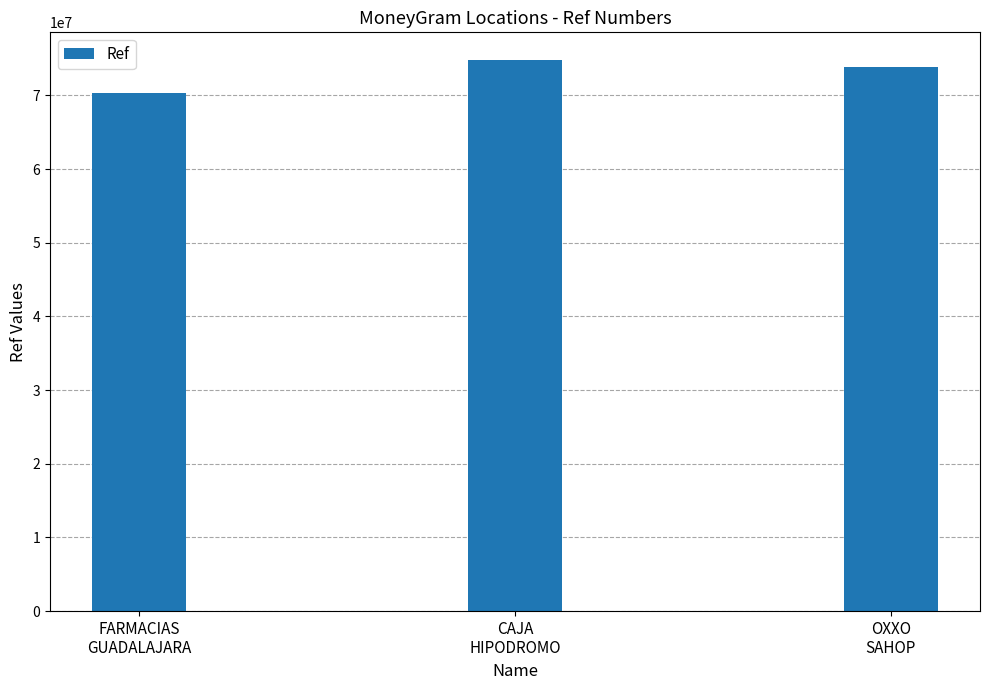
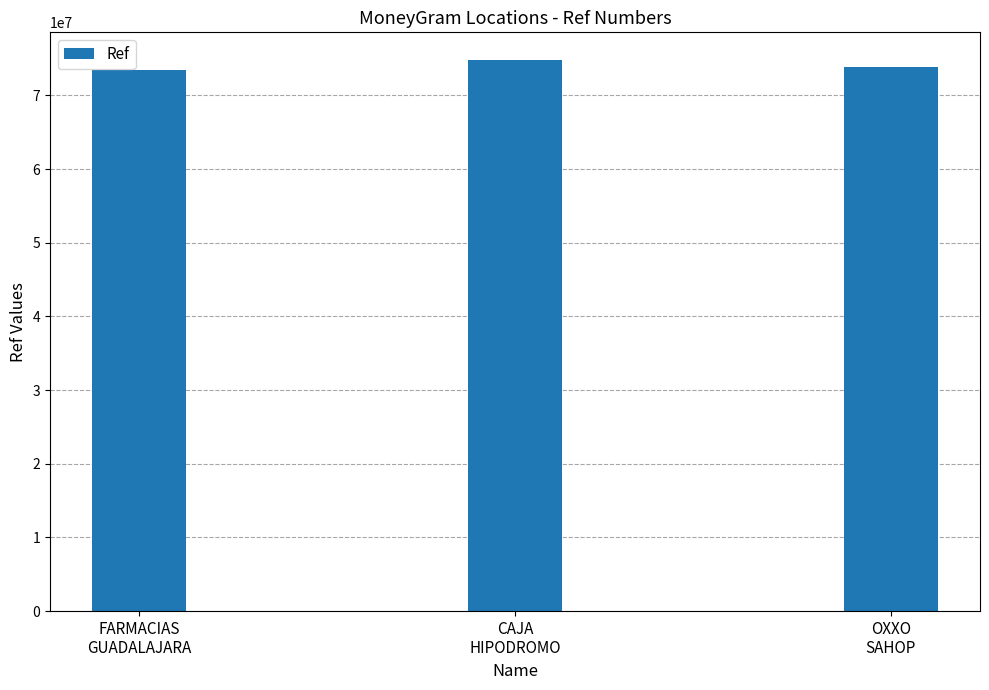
FARMACIAS GUADALAJARA: 70000000 -> 73000000
